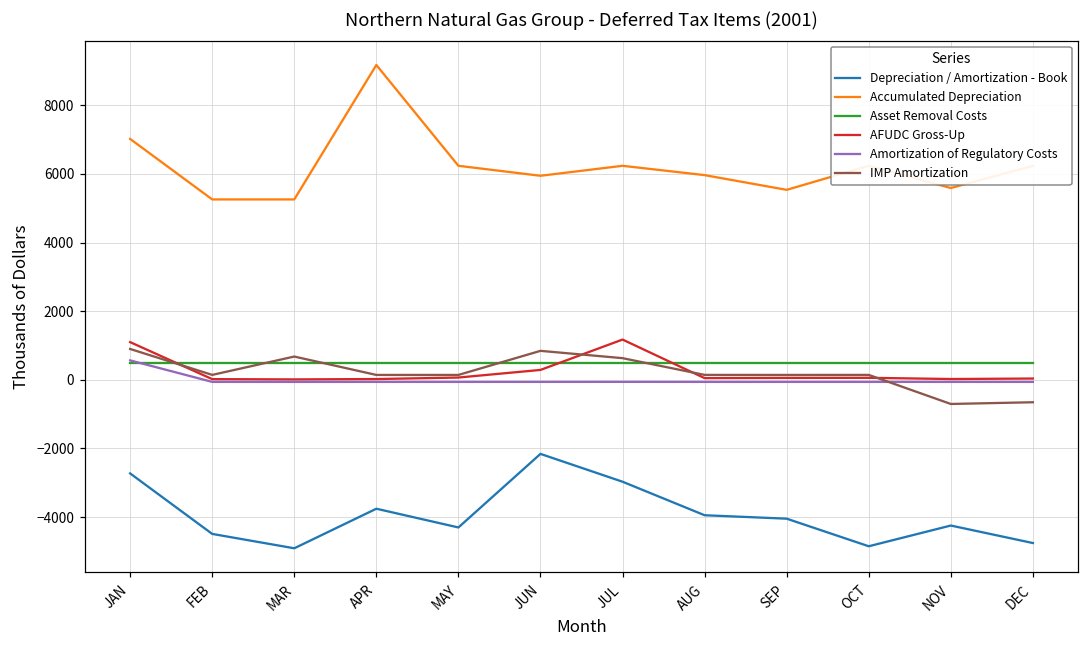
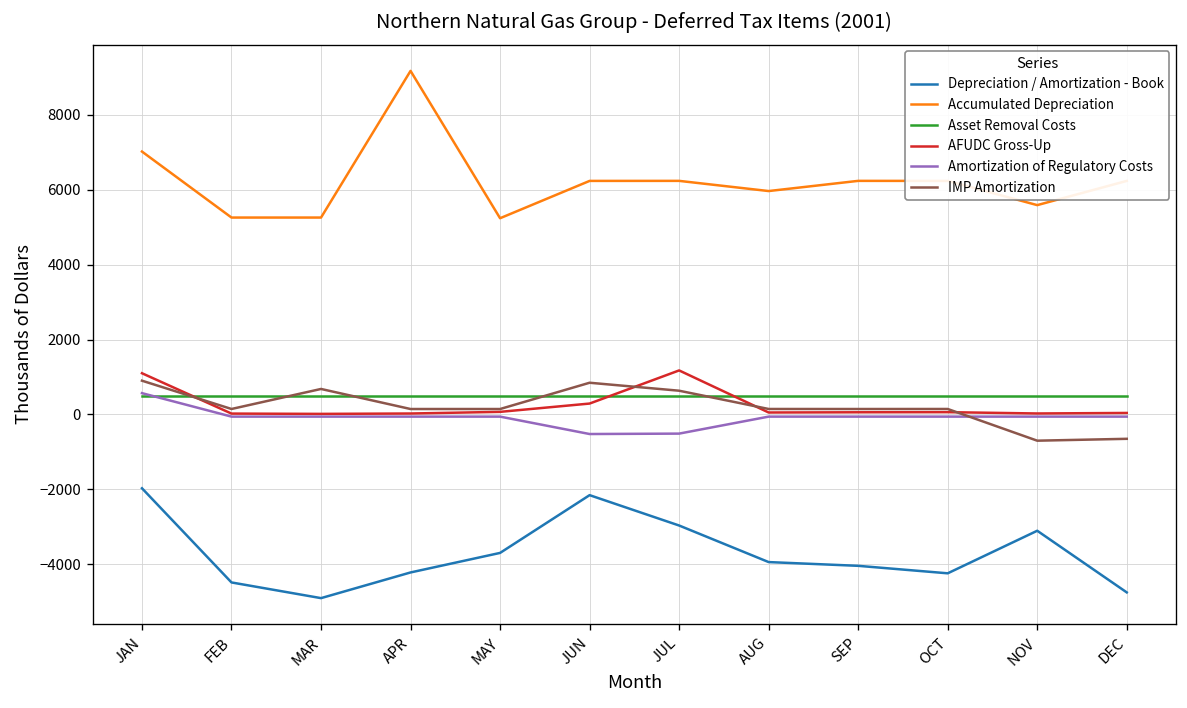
Depreciation / Amortization - Book, JAN: -2700 -> -2000
Depreciation / Amortization - Book, APR: -3800 -> -4200
Depreciation / Amortization - Book, MAY: -4300 -> -3700
Accumulated Depreciation, MAY: 6200 -> 5200
Accumulated Depreciation, JUN: 5900 -> 6200
Amortization of Regulatory Costs, JUN: -100 -> -500
Amortization of Regulatory Costs, JUL: -100 -> -500
Accumulated Depreciation, SEP: 5500 -> 6200
Depreciation / Amortization - Book, OCT: -4900 -> -4200
Depreciation / Amortization - Book, NOV: -4200 -> -3100
